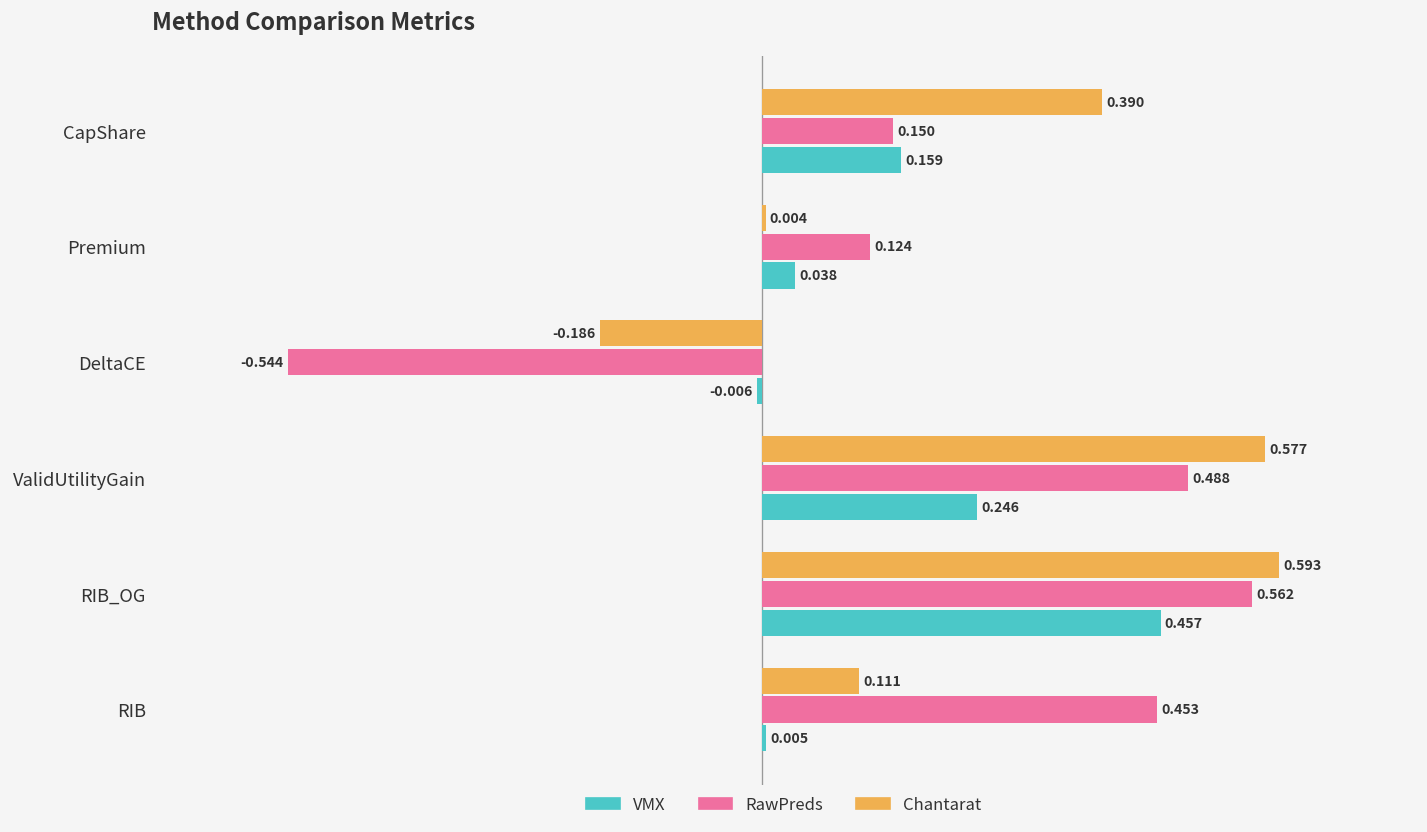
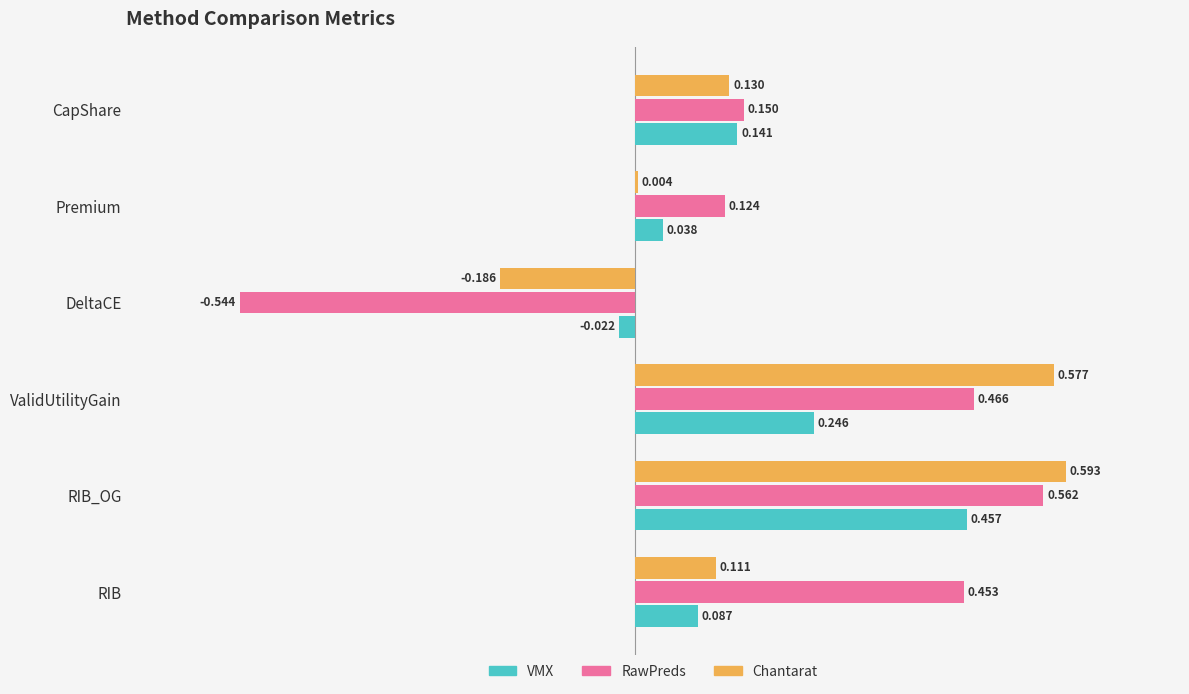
Chantarat, CapShare: 0.390 -> 0.130
VMX, CapShare: 0.159 -> 0.141
VMX, DeltaCE: -0.006 -> -0.022
RawPreds, ValidUtilityGain: 0.488 -> 0.466
VMX, RIB: 0.005 -> 0.087
